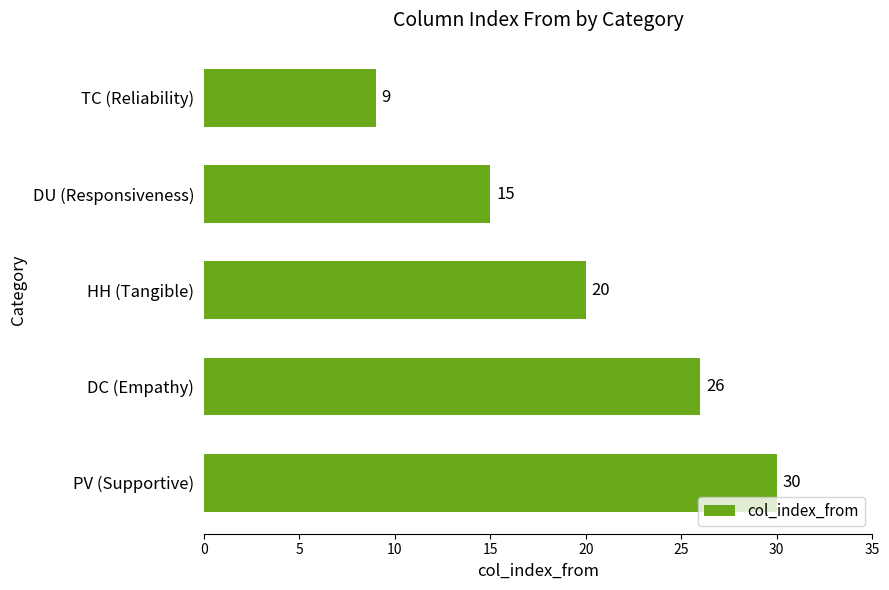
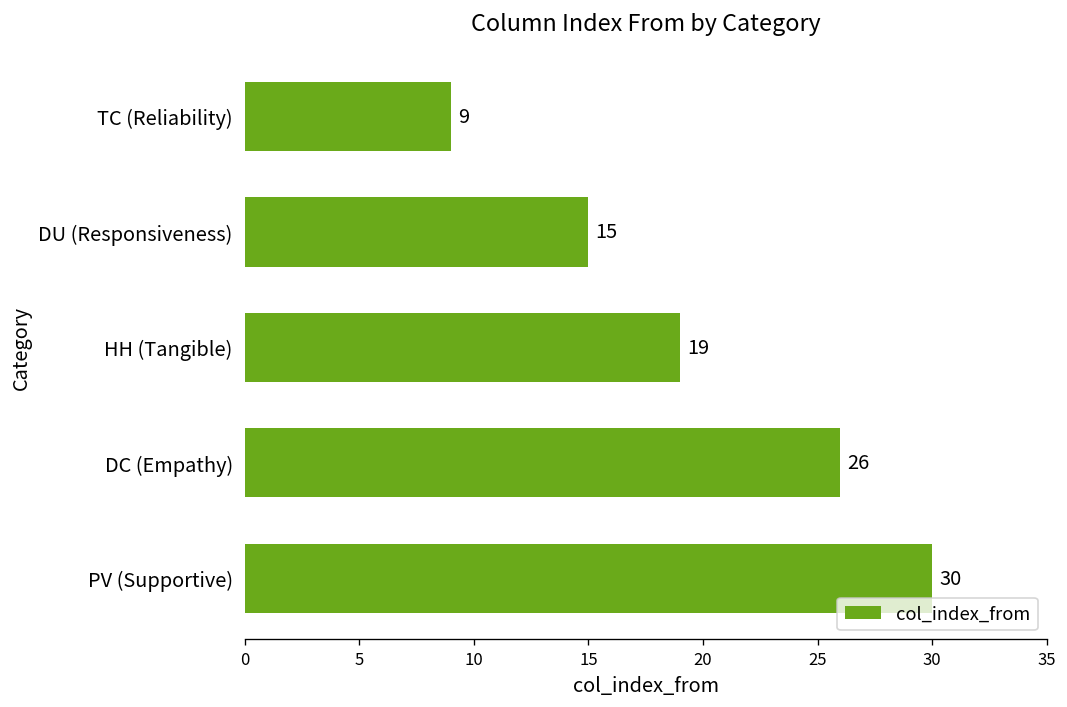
HH (Tangible): 20 -> 19
